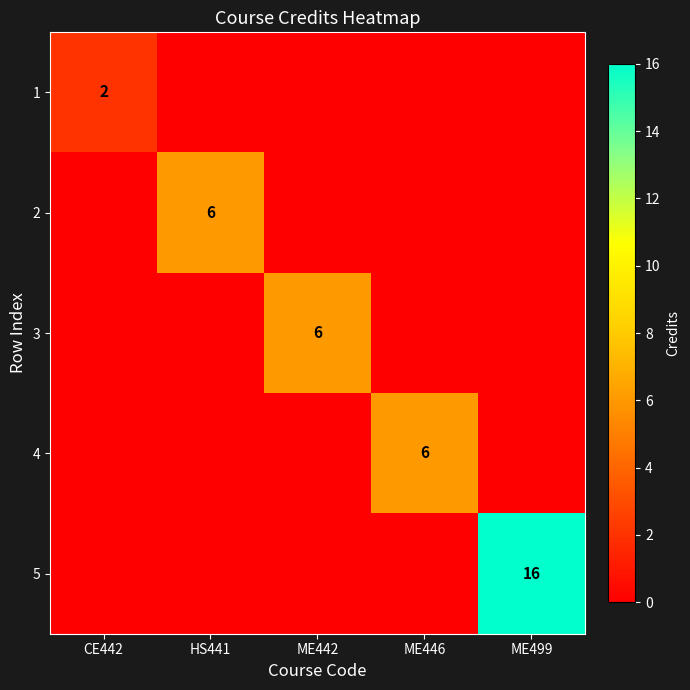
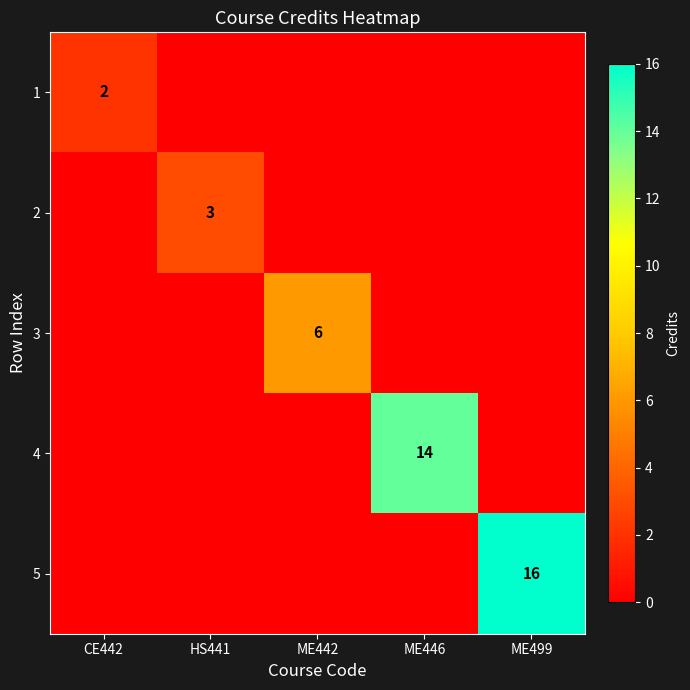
2, HS441: 6 -> 3
4, ME446: 6 -> 14
